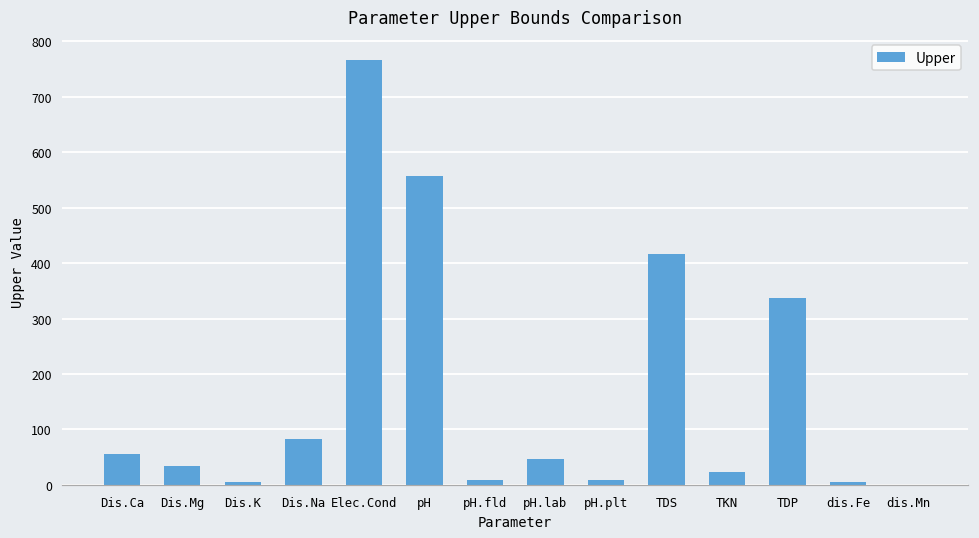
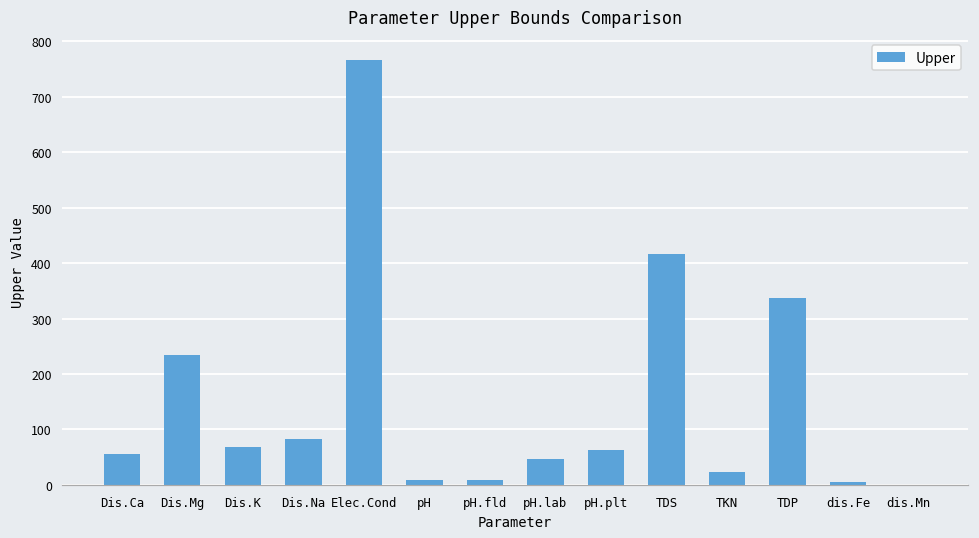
Dis.Mg: 30 -> 230
Dis.K: 0 -> 70
pH: 560 -> 10
pH.plt: 10 -> 60
